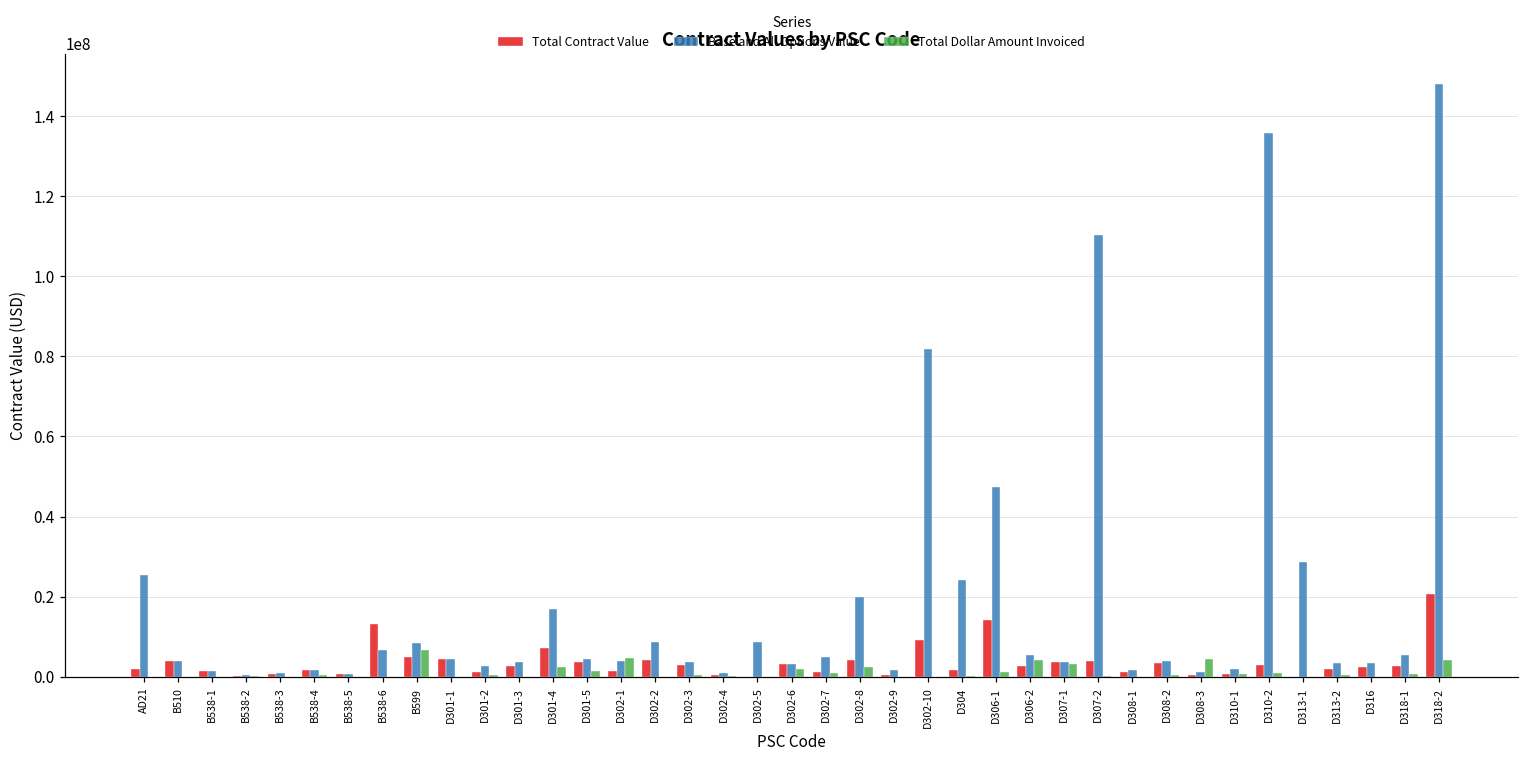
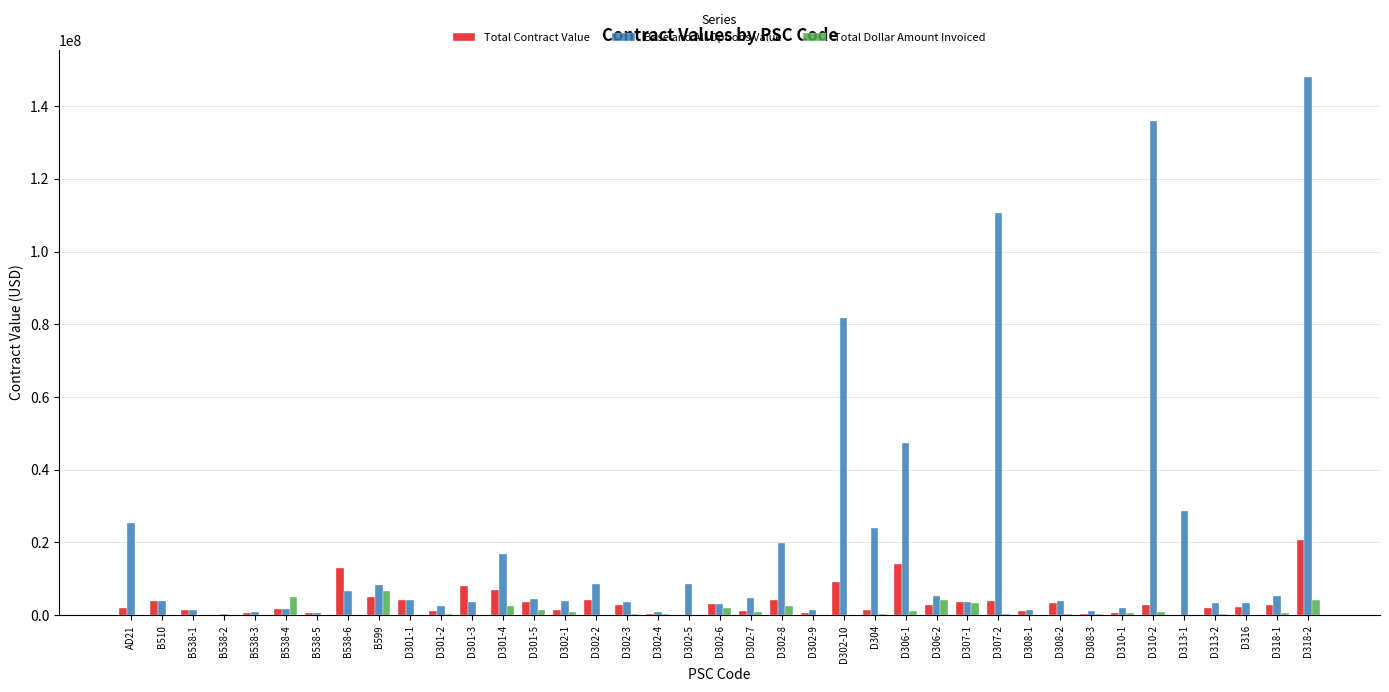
Total Dollar Amount Invoiced, B538-4: 0 -> 5000000
Total Contract Value, D301-3: 3000000 -> 8000000
Total Dollar Amount Invoiced, D302-1: 5000000 -> 1000000
Total Dollar Amount Invoiced, D308-3: 4000000 -> 0
